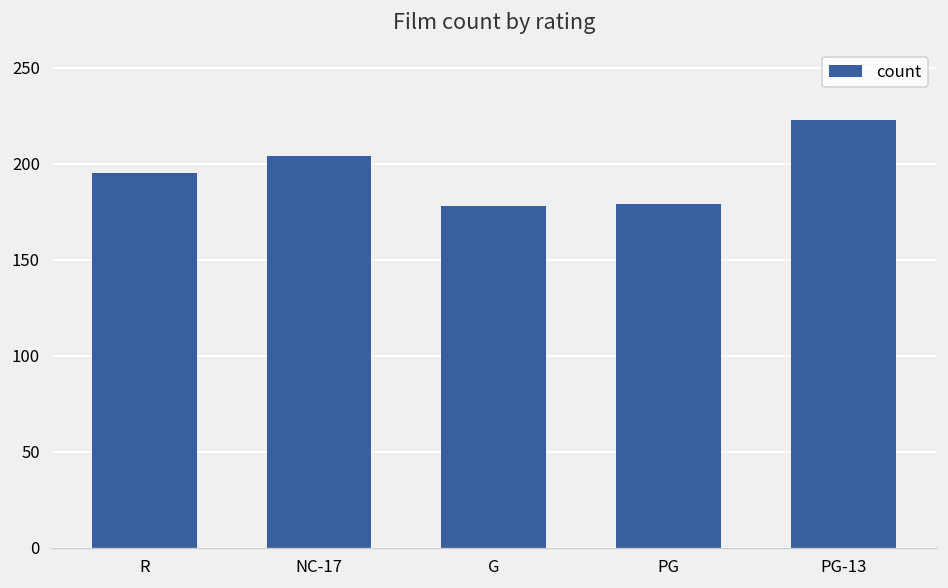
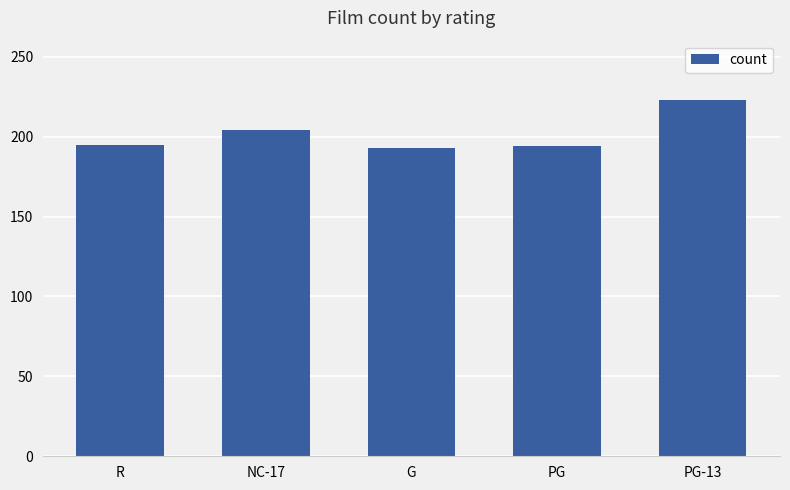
G: 178 -> 193
PG: 179 -> 194
